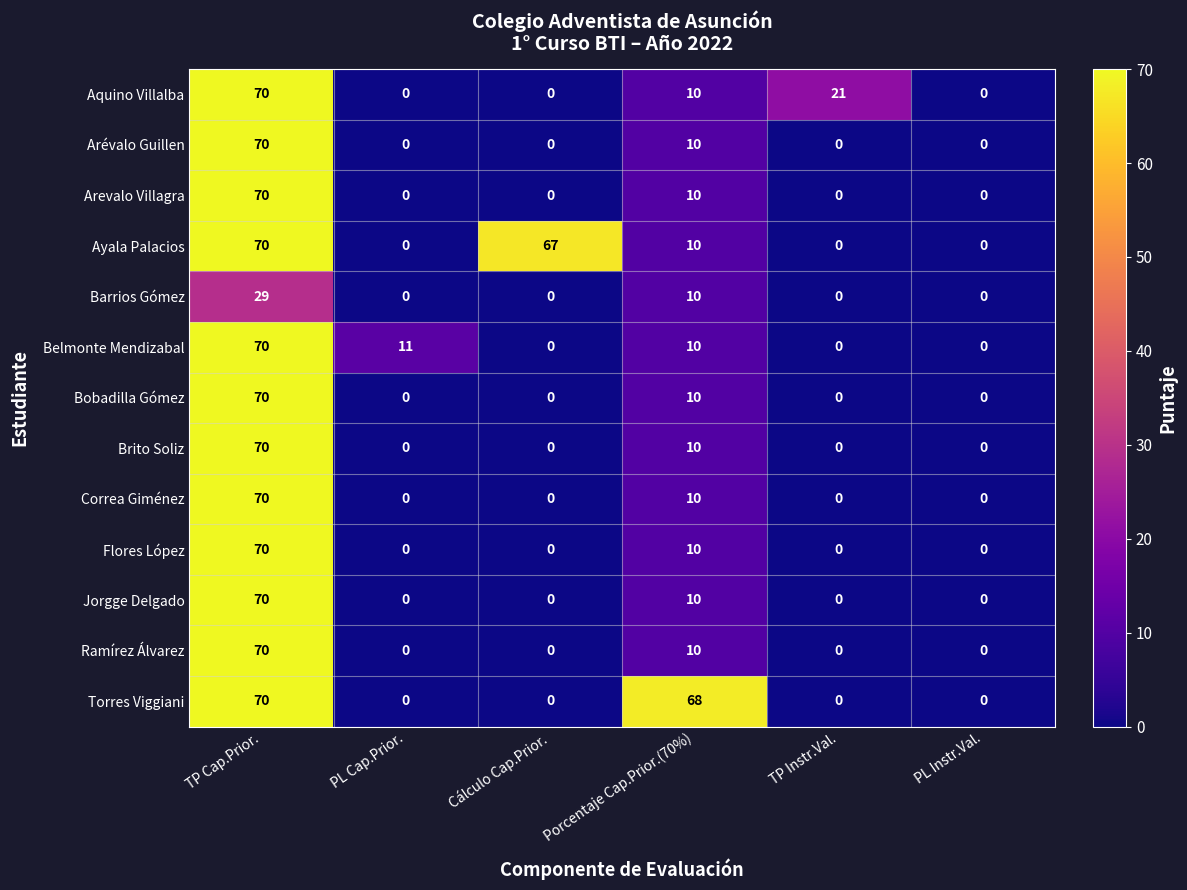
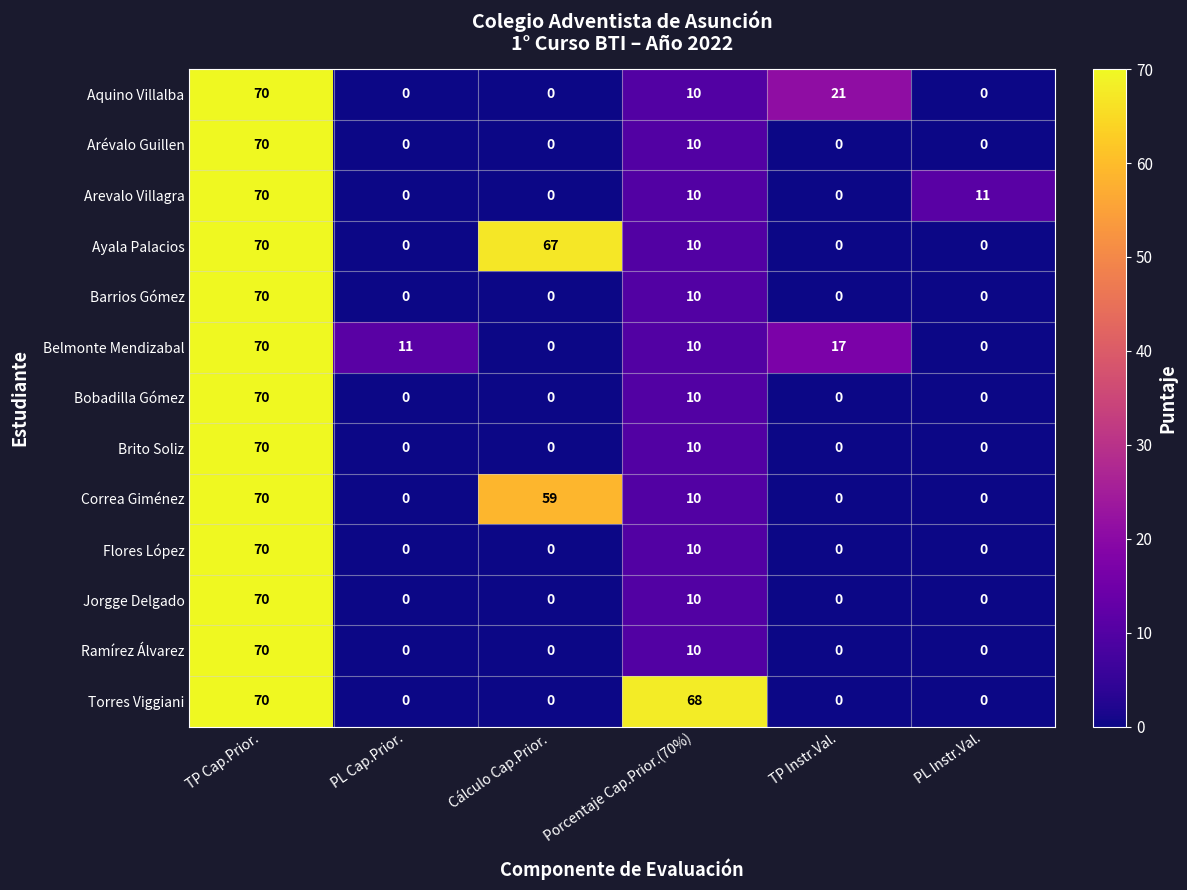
Arevalo Villagra, PL Instr.Val.: 0 -> 11
Barrios Gómez, TP Cap.Prior.: 29 -> 70
Belmonte Mendizabal, TP Instr.Val.: 0 -> 17
Correa Giménez, Cálculo Cap.Prior.: 0 -> 59
